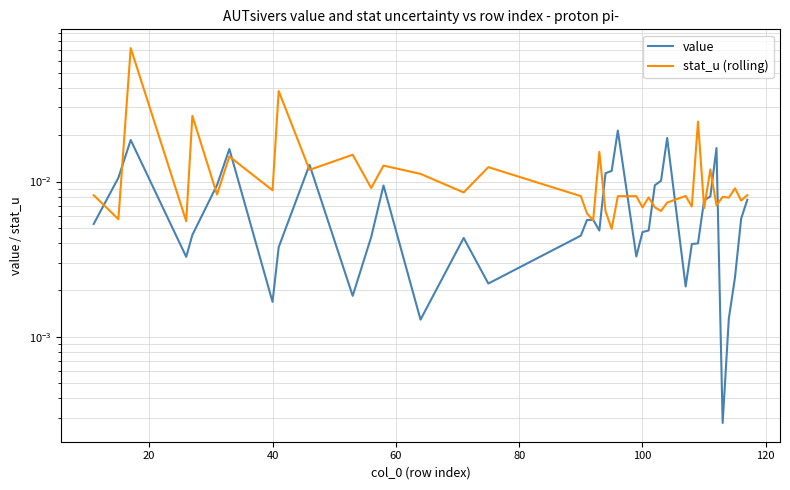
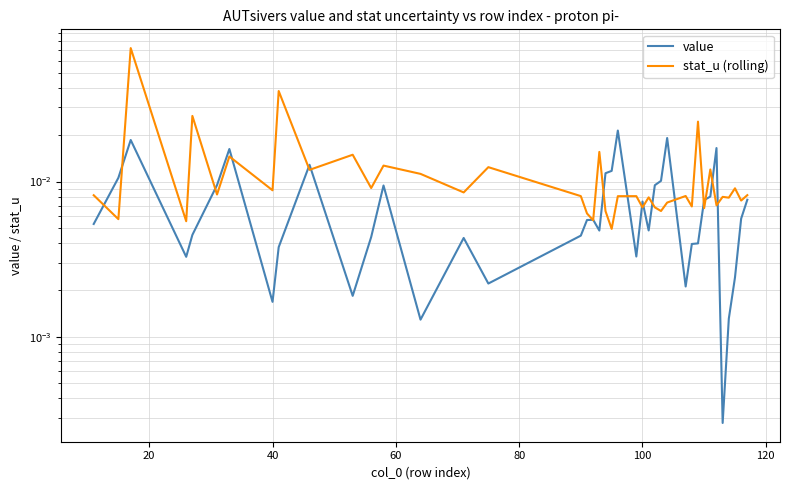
value, 100: 0.0047 -> 0.007
